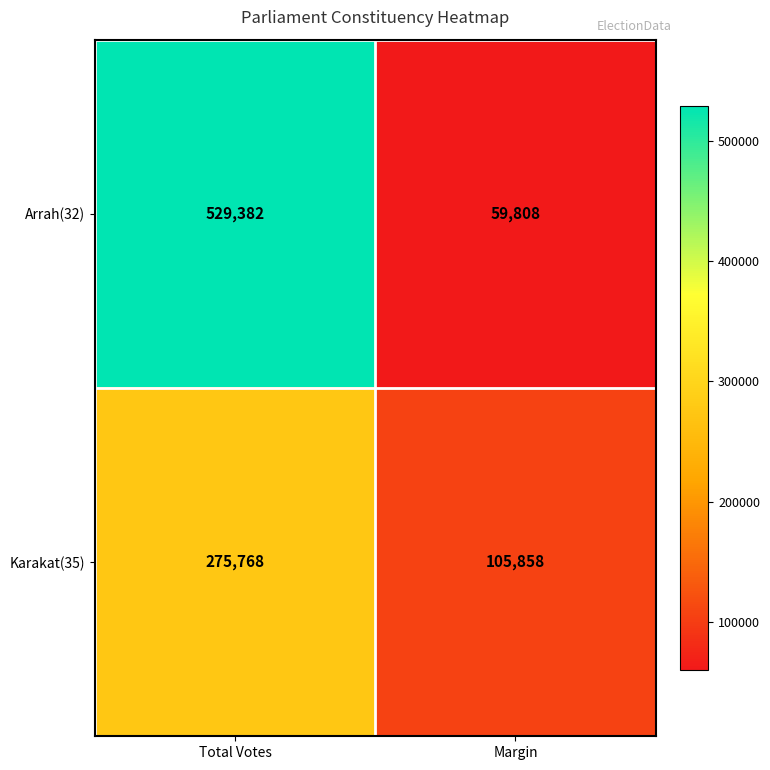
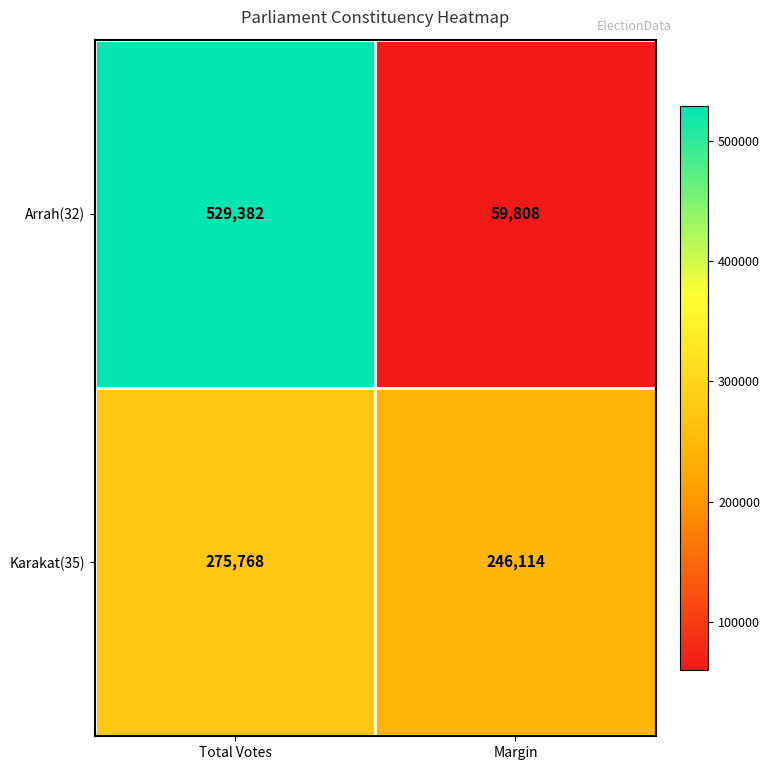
Karakat(35), Margin: 105,858 -> 246,114
